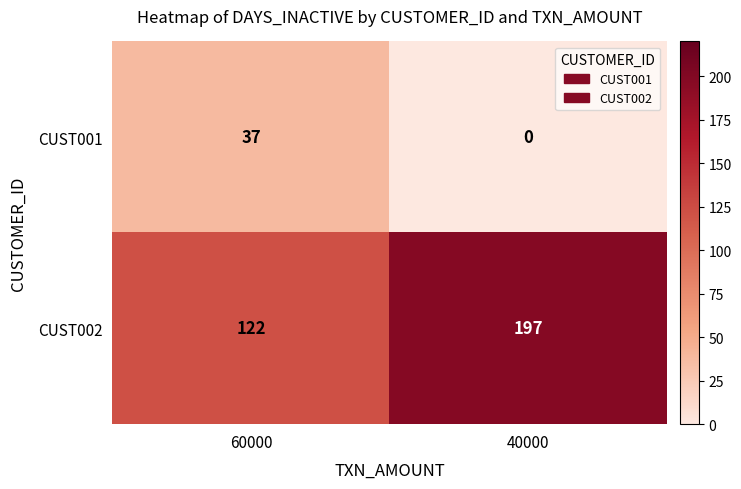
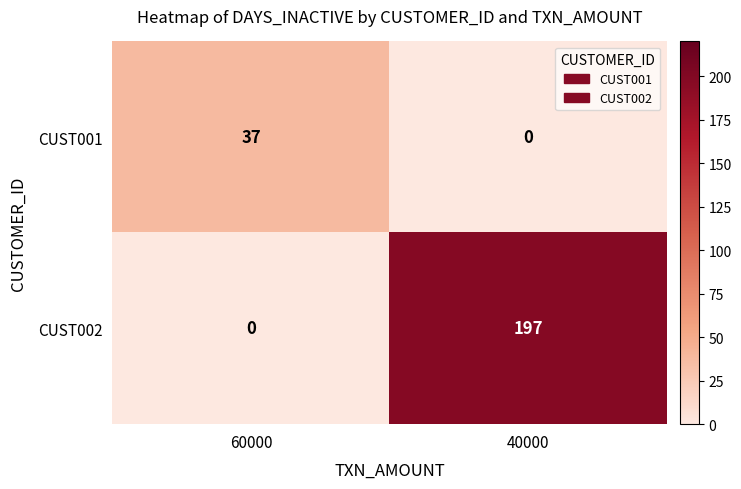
CUST002, 60000: 122 -> 0
